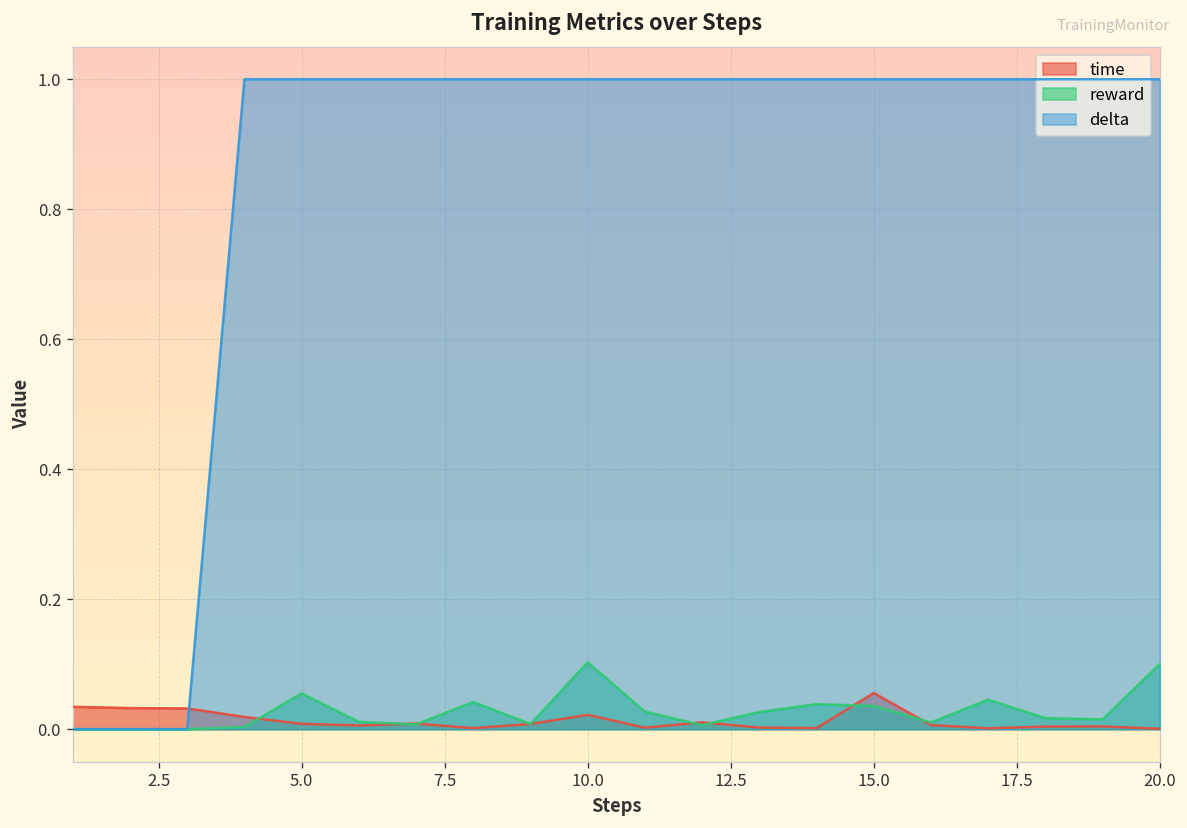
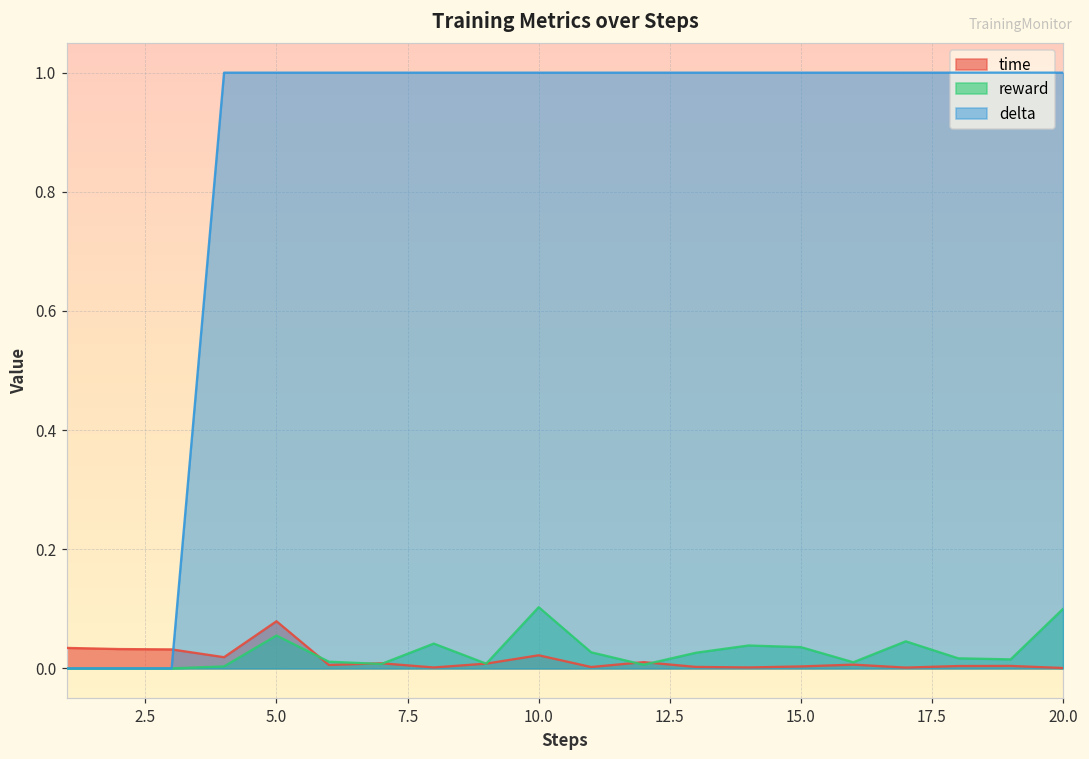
time, 5.0: 0.01 -> 0.08
time, 15.0: 0.06 -> 0.00
